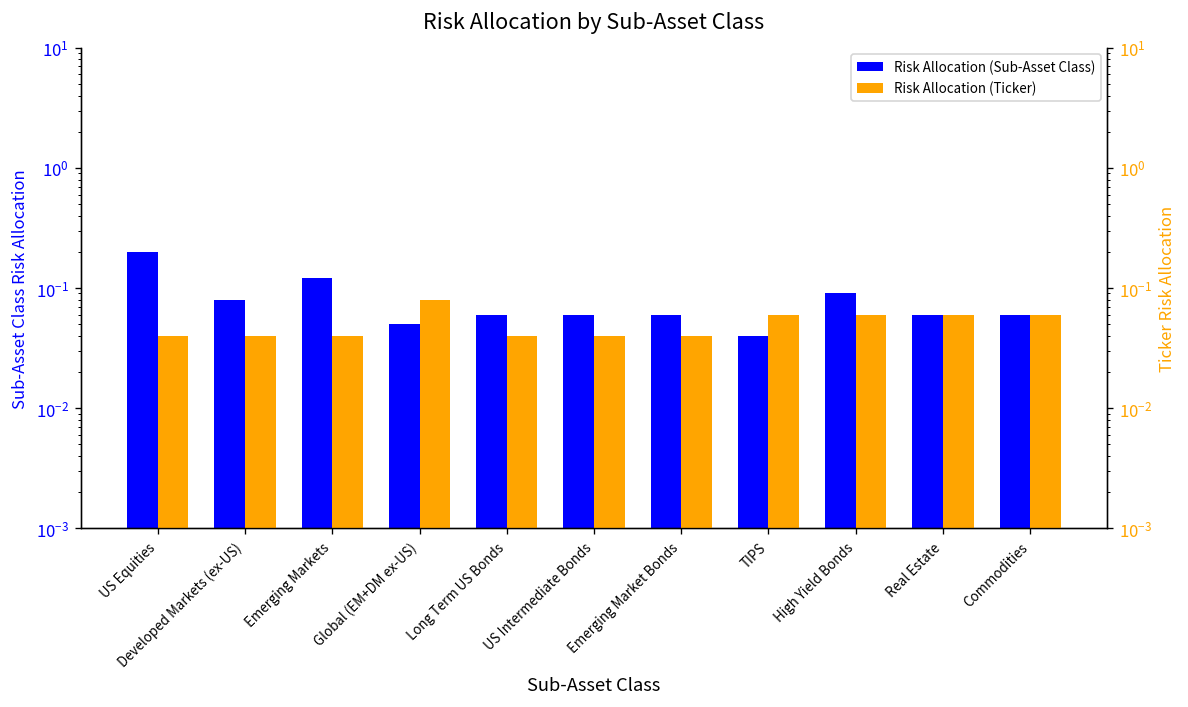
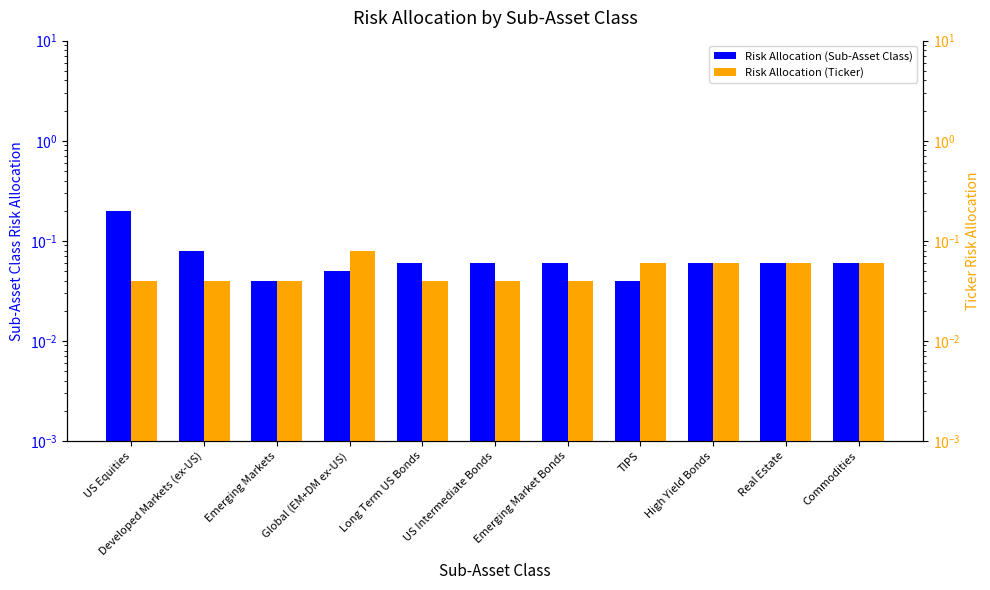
Risk Allocation (Sub-Asset Class), Emerging Markets: 0.12 -> 0.04
Risk Allocation (Sub-Asset Class), High Yield Bonds: 0.09 -> 0.06
